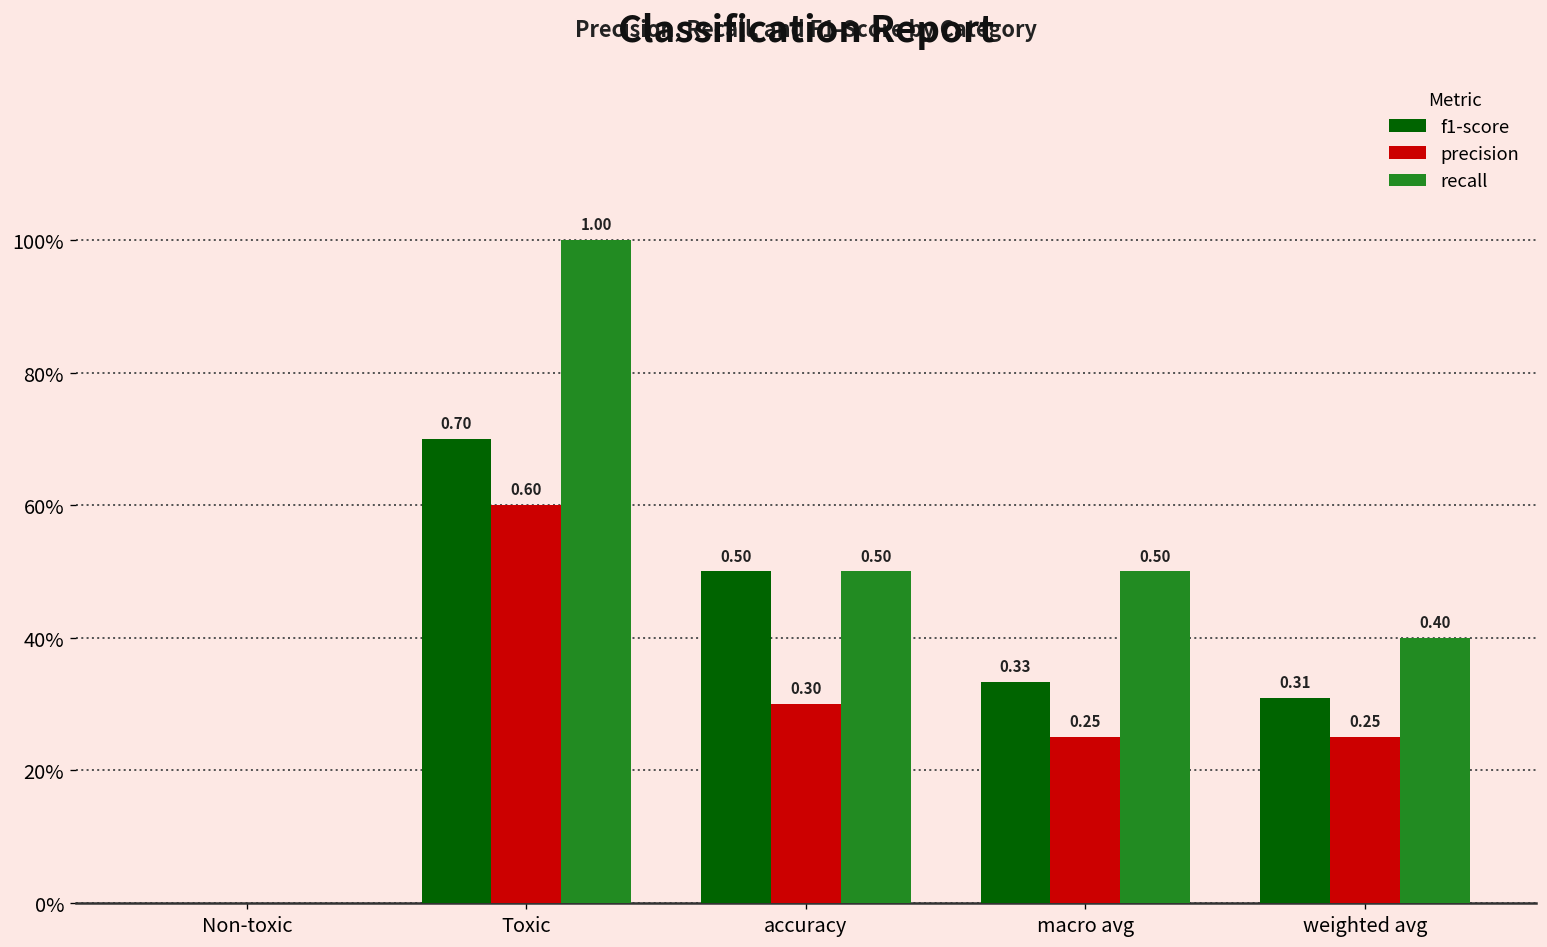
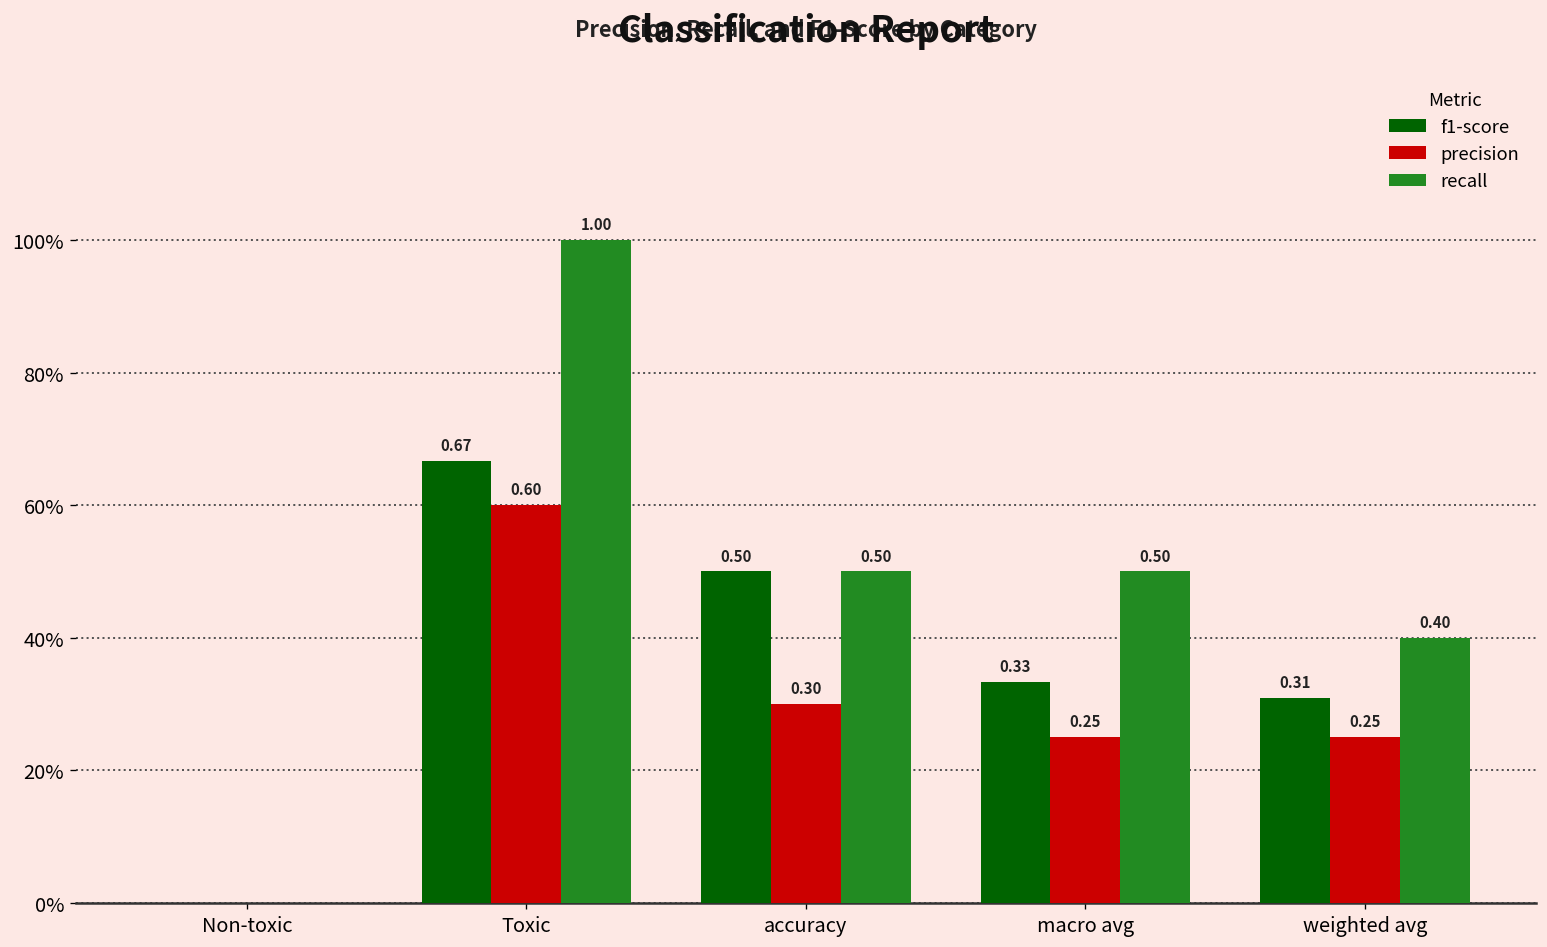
f1-score, Toxic: 0.70 -> 0.67
